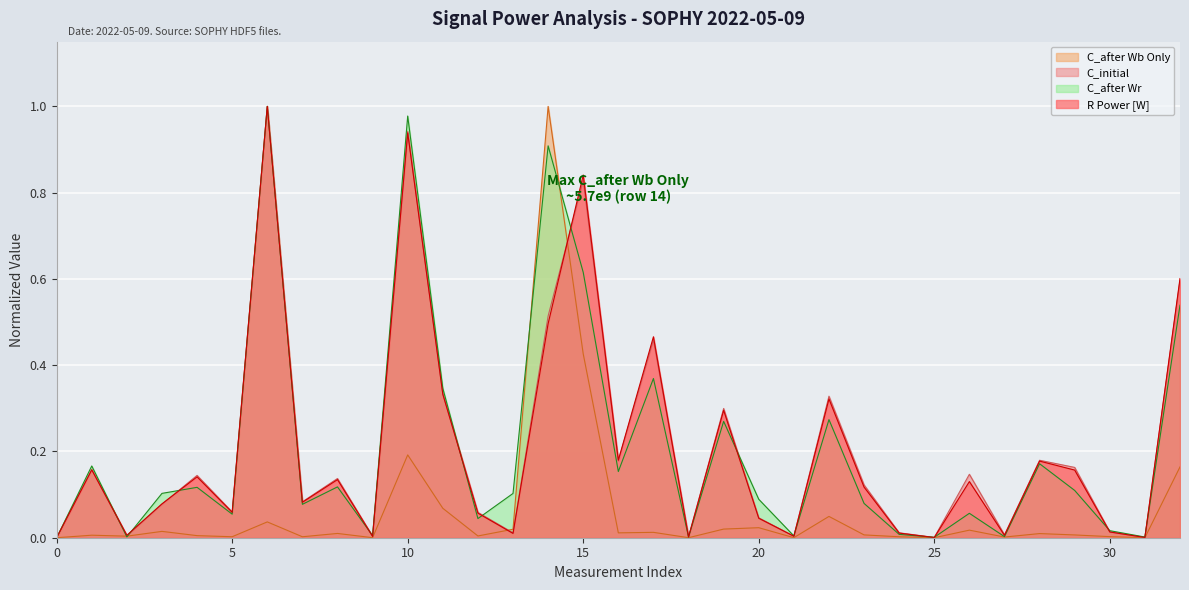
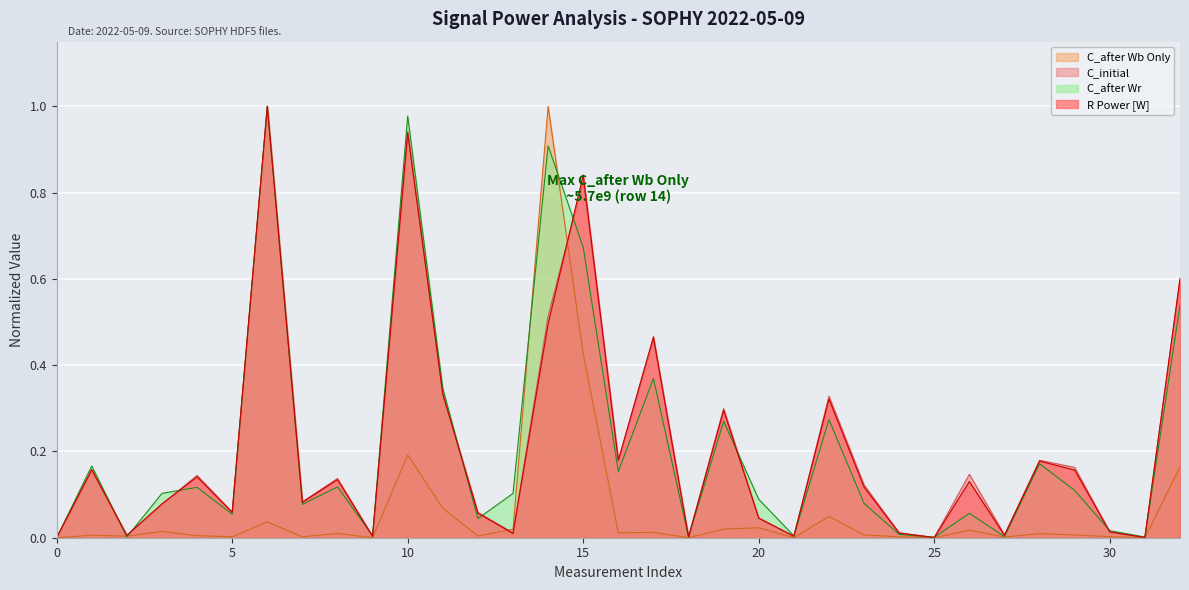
C_after Wr, 15: 0.62 -> 0.67
